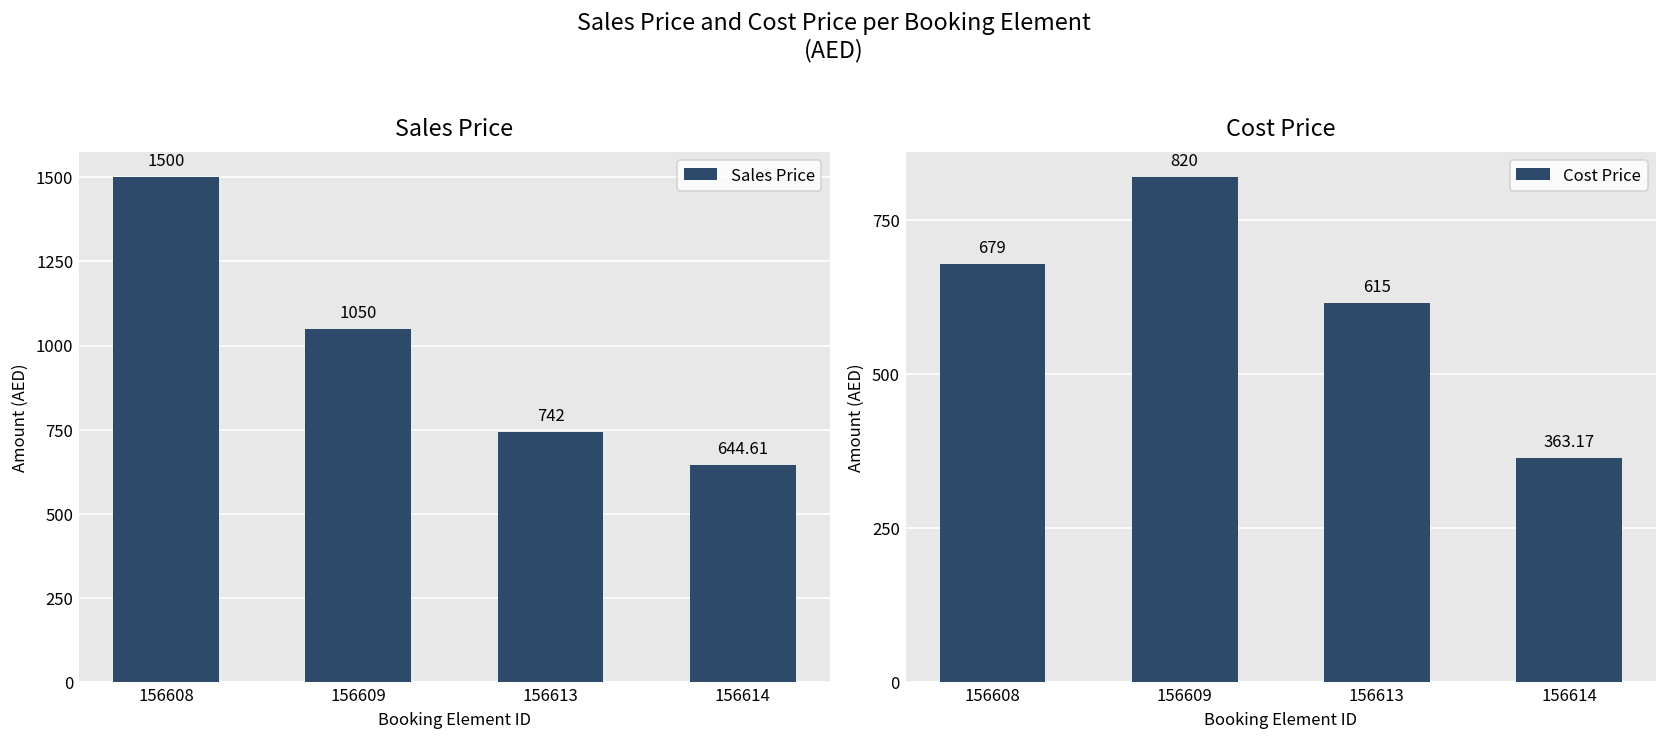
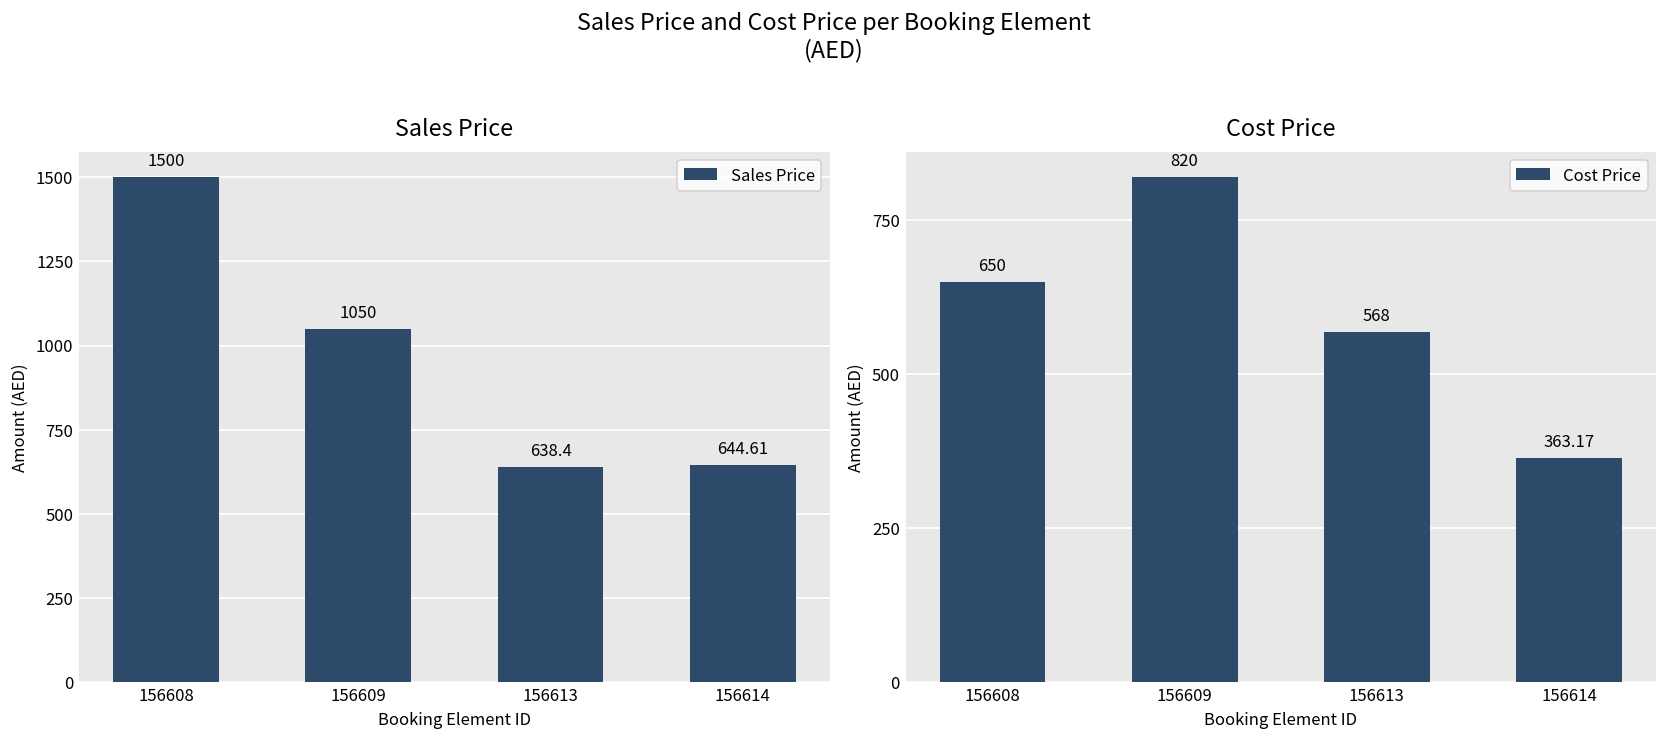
Sales Price, 156613: 742 -> 638.4
Cost Price, 156608: 679 -> 650
Cost Price, 156613: 615 -> 568
